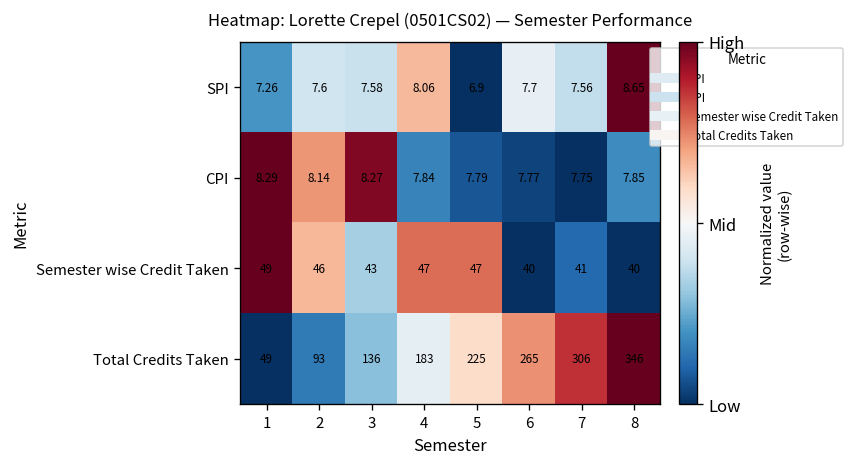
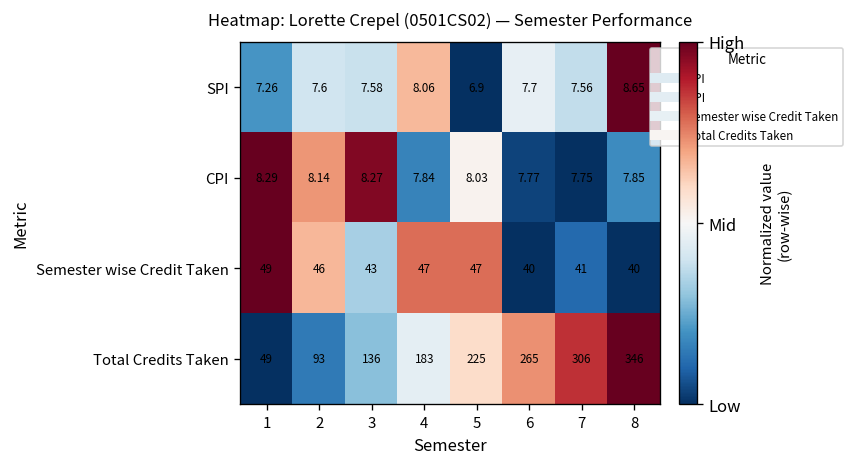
CPI, 5: 7.79 -> 8.03
